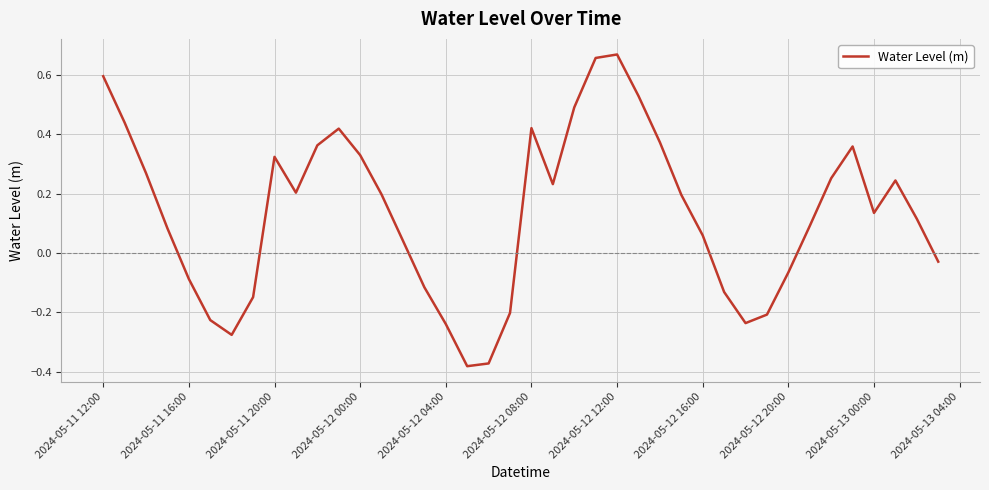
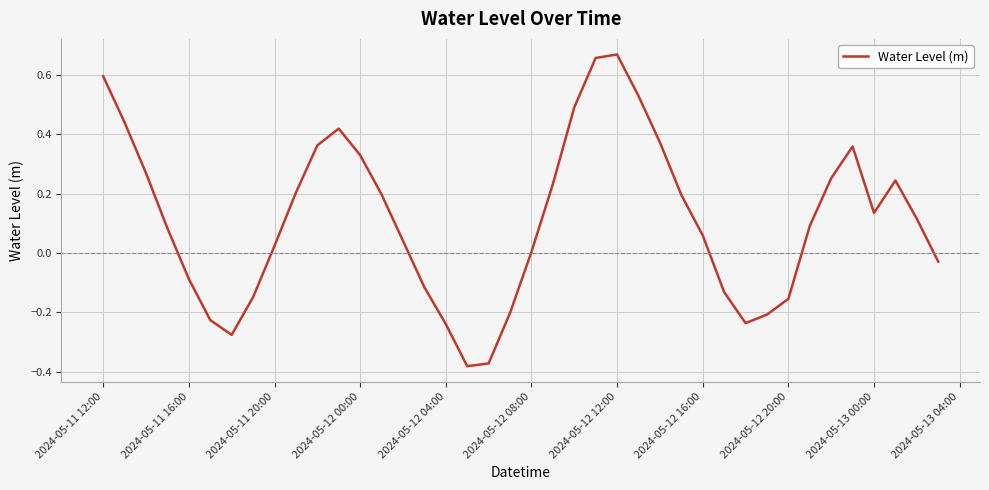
2024-05-11 20:00: 0.32 -> 0.02
2024-05-12 08:00: 0.42 -> 0.00
2024-05-12 20:00: -0.07 -> -0.15
